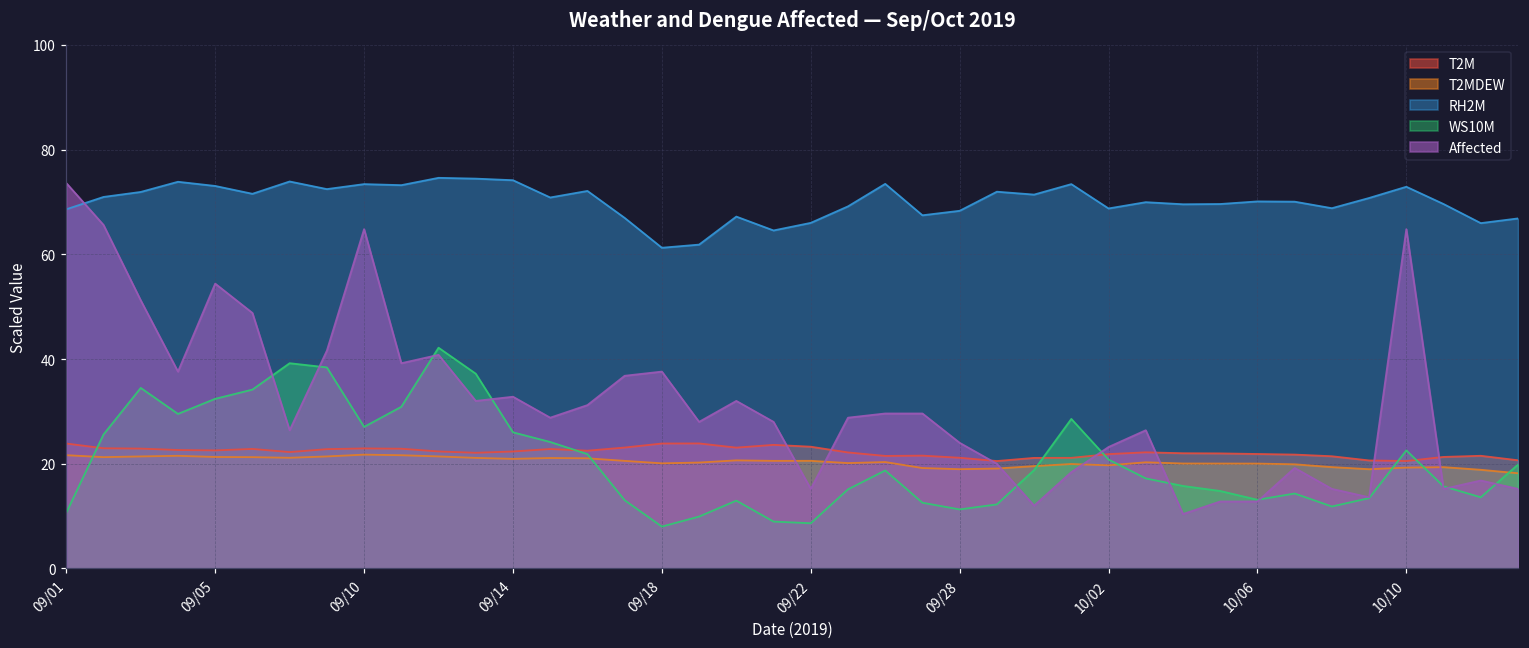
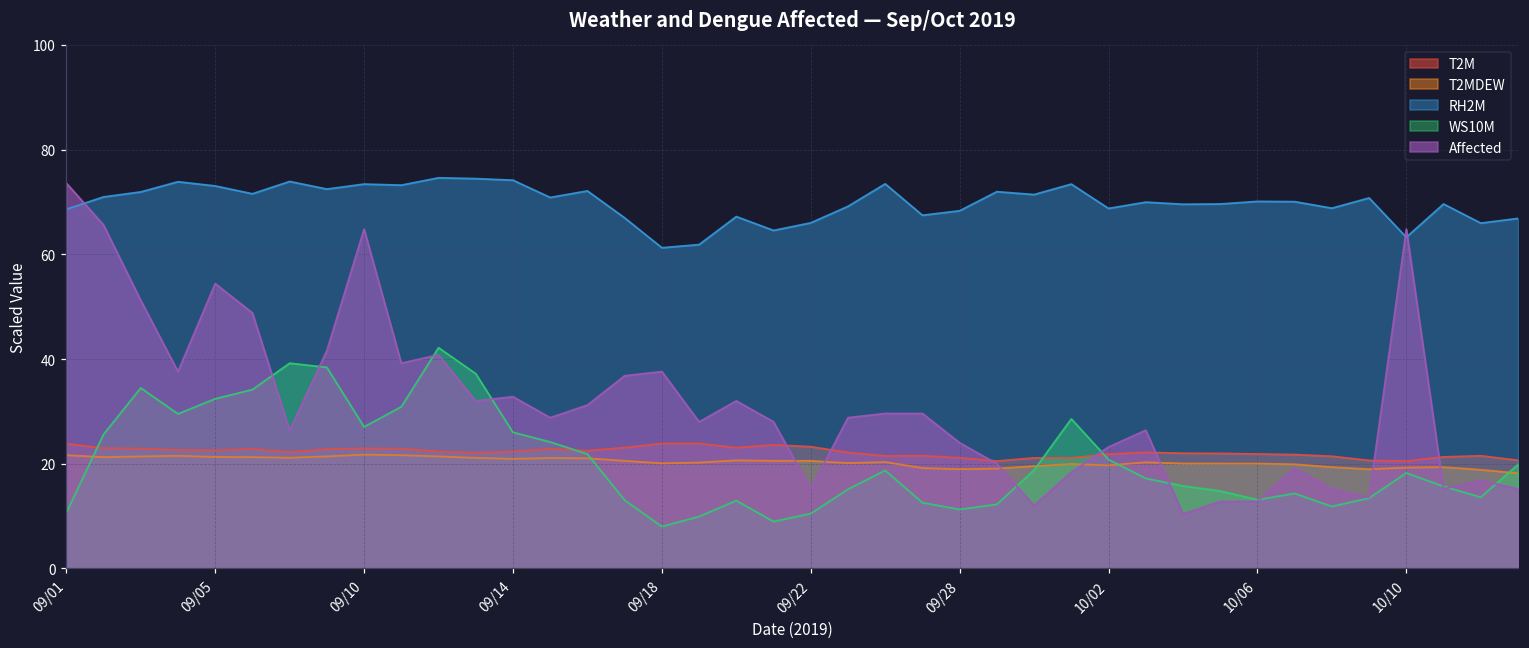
WS10M, 09/22: 9 -> 10
RH2M, 10/10: 73 -> 63
WS10M, 10/10: 23 -> 18
